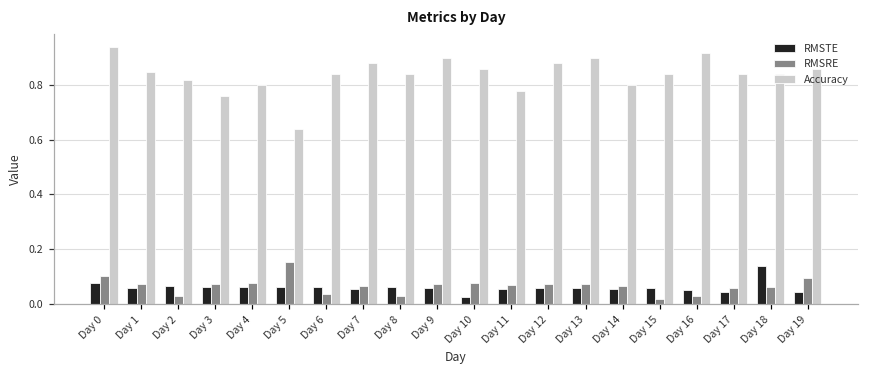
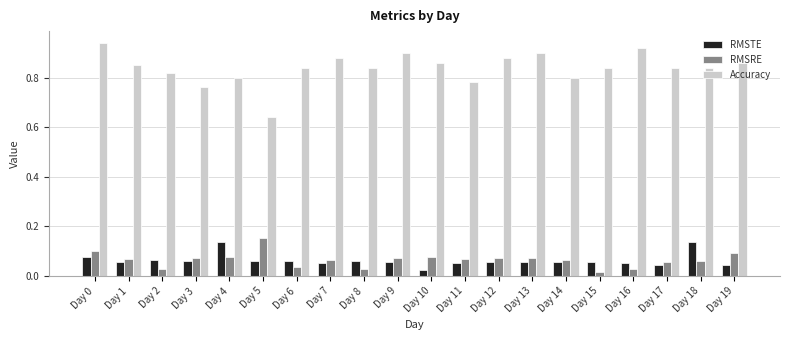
RMSTE, Day 4: 0.06 -> 0.14
